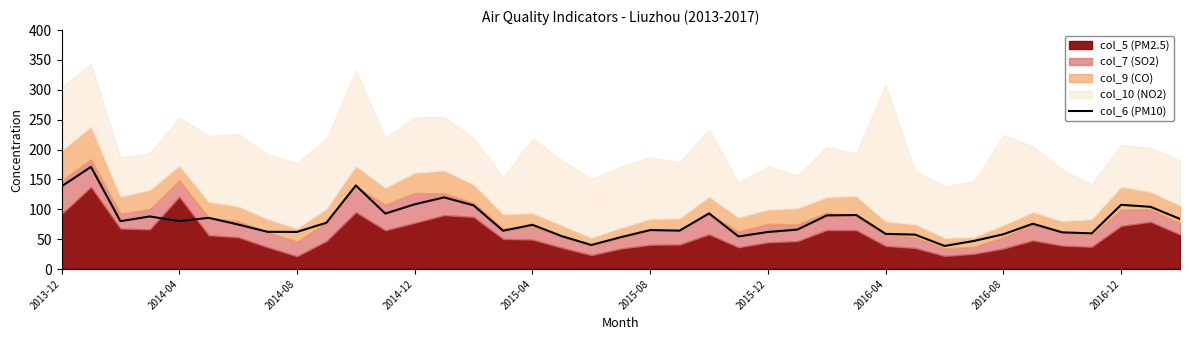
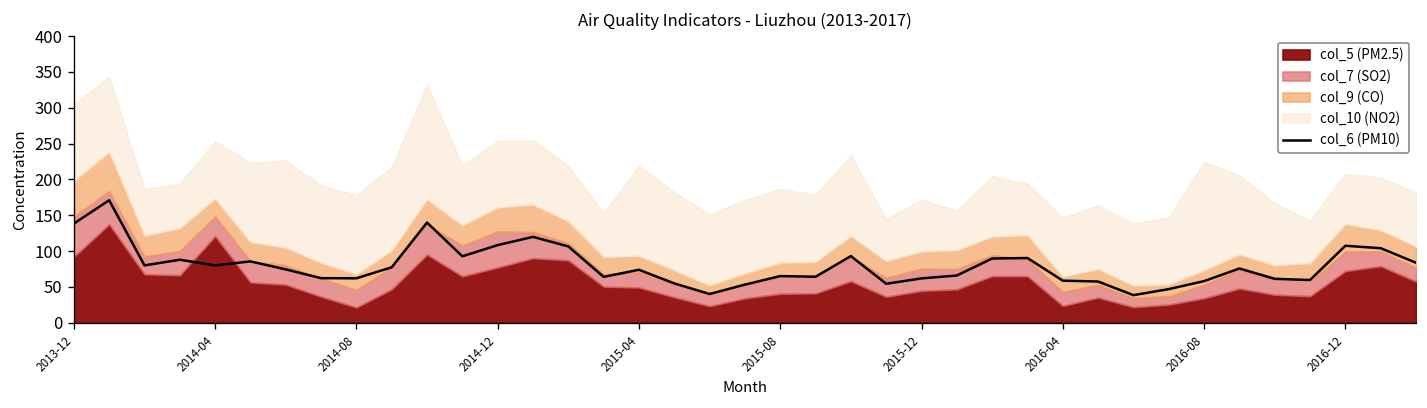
col_5 (PM2.5), 2016-04: 40 -> 20
col_10 (NO2), 2016-04: 230 -> 80
